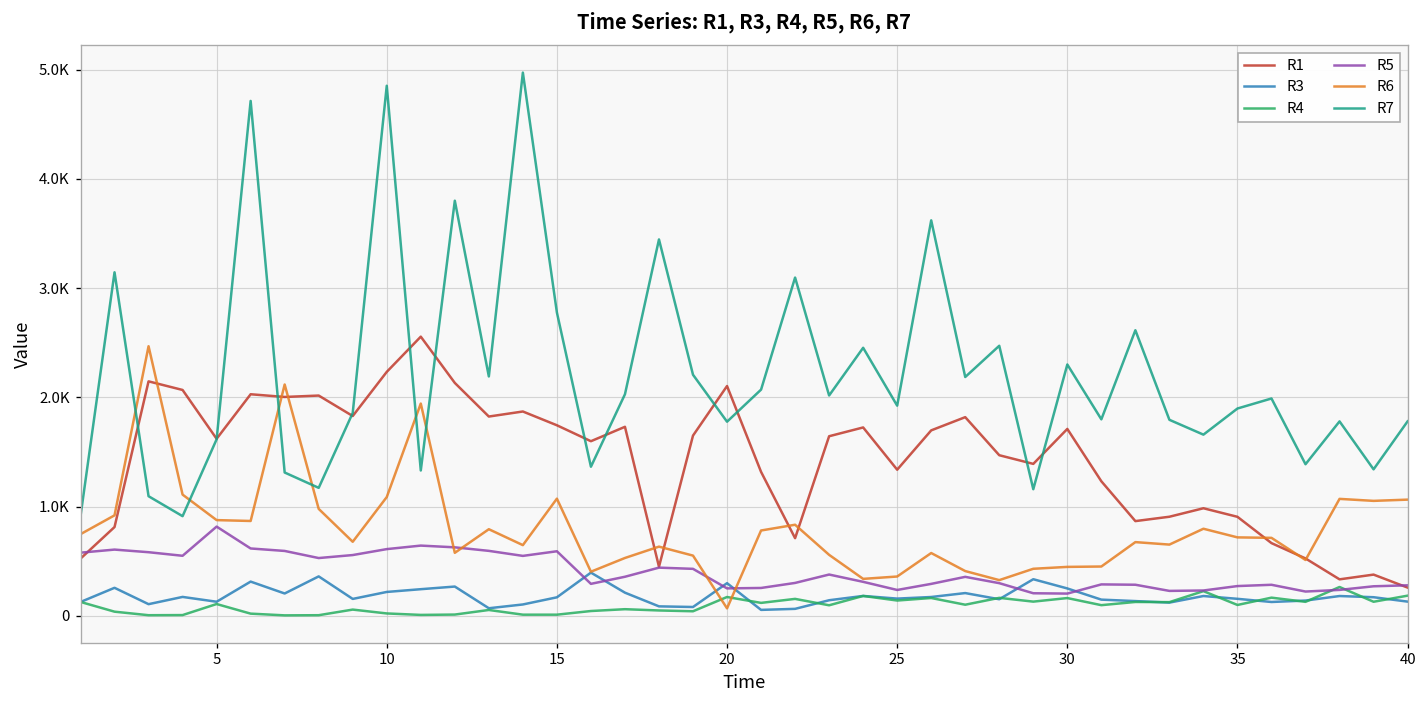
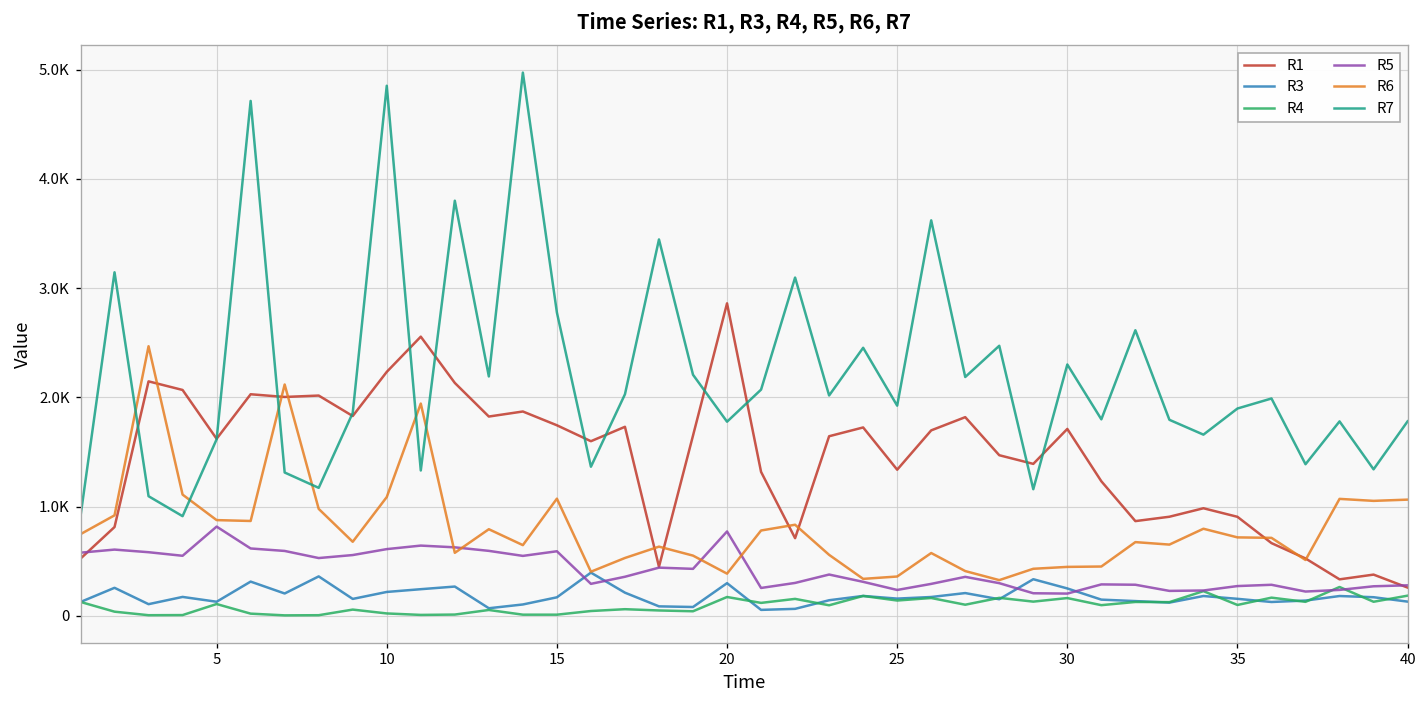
R1, 20: 2100 -> 2900
R5, 20: 300 -> 800
R6, 20: 100 -> 400
